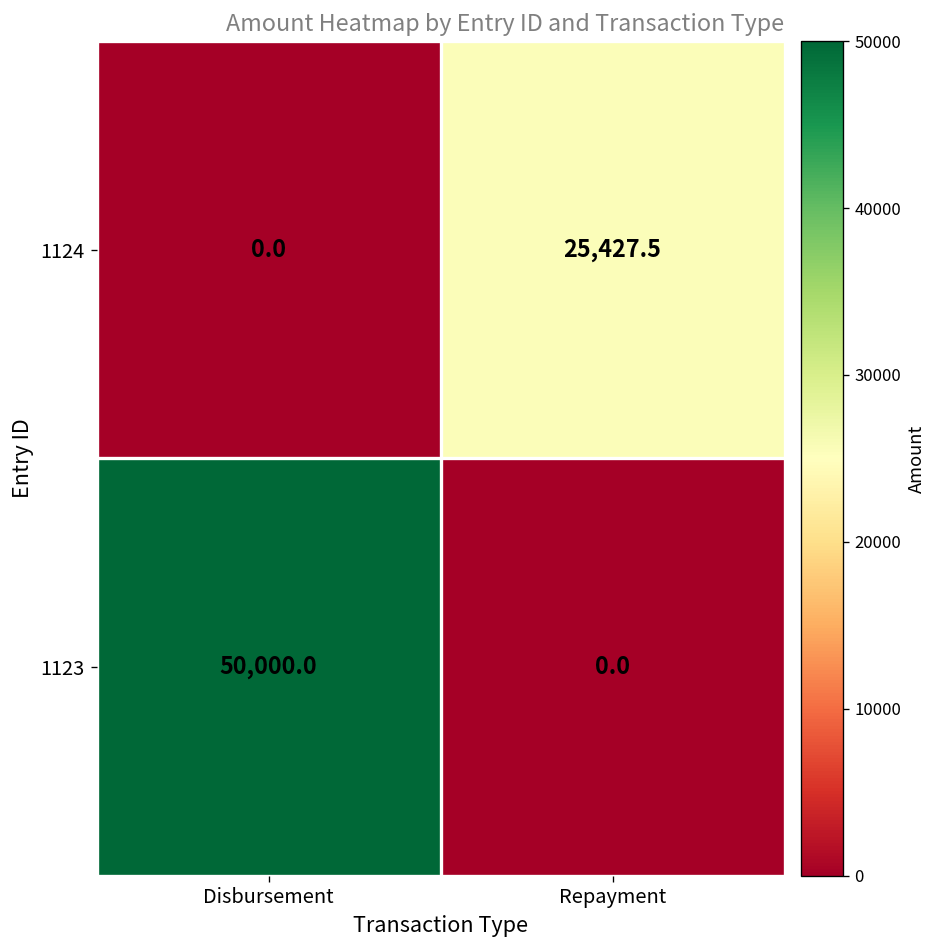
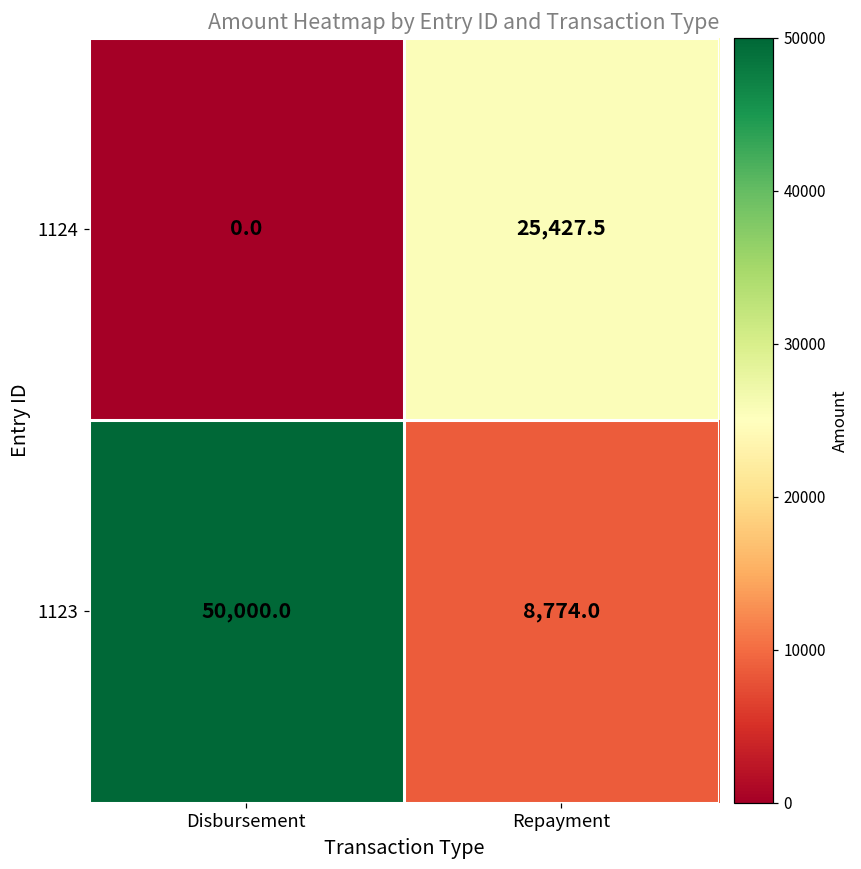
1123, Repayment: 0.0 -> 8,774.0
